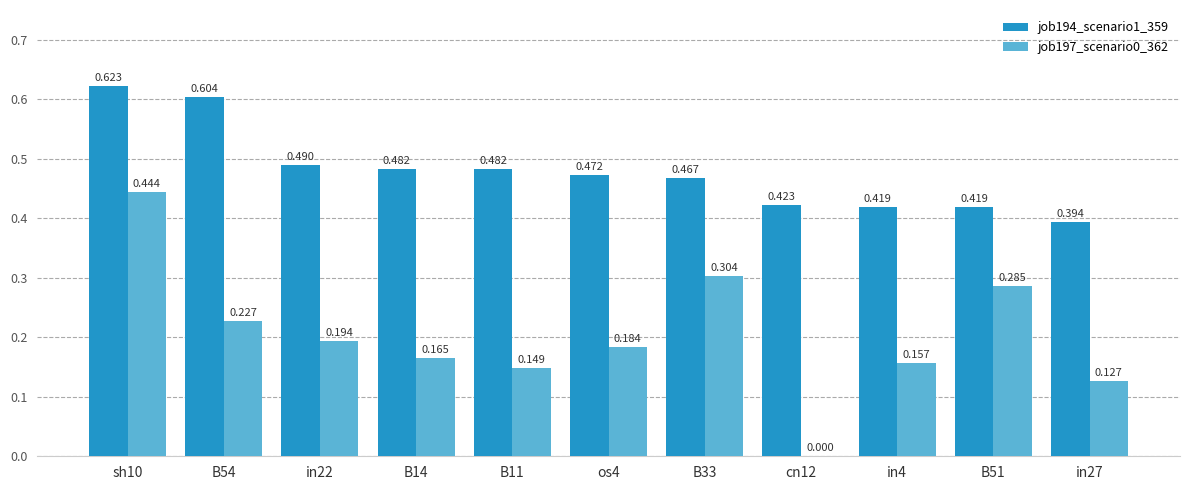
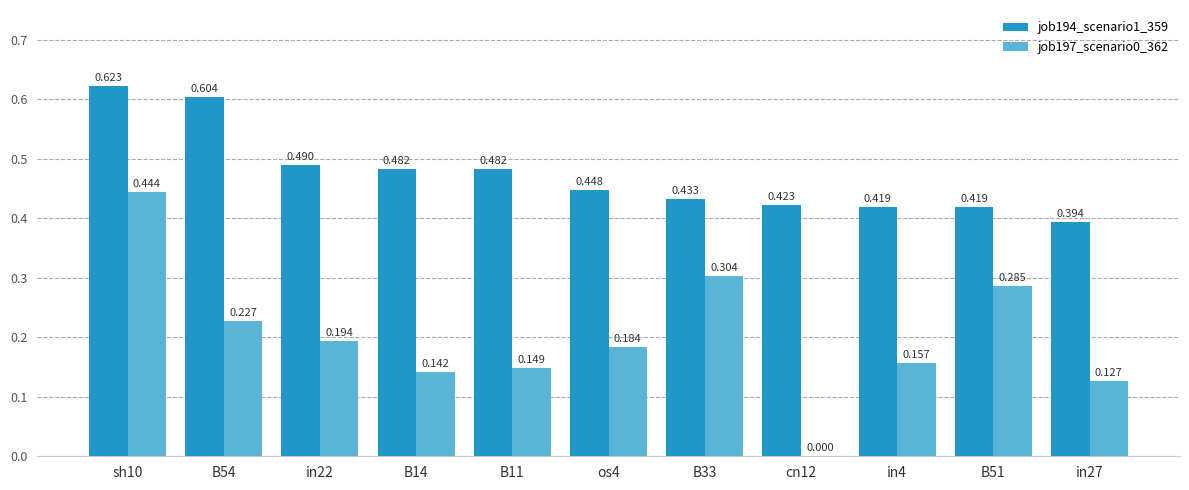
job197_scenario0_362, B14: 0.165 -> 0.142
job194_scenario1_359, os4: 0.472 -> 0.448
job194_scenario1_359, B33: 0.467 -> 0.433
